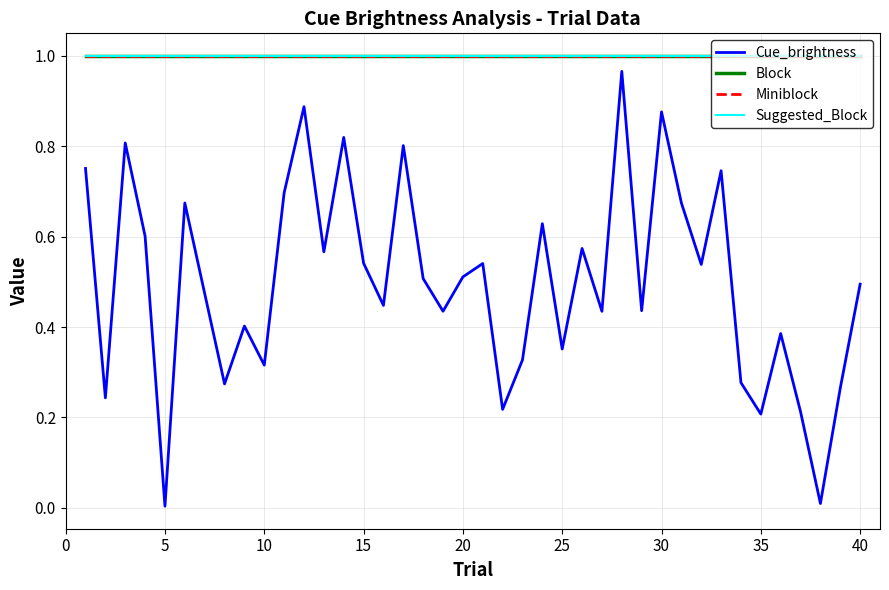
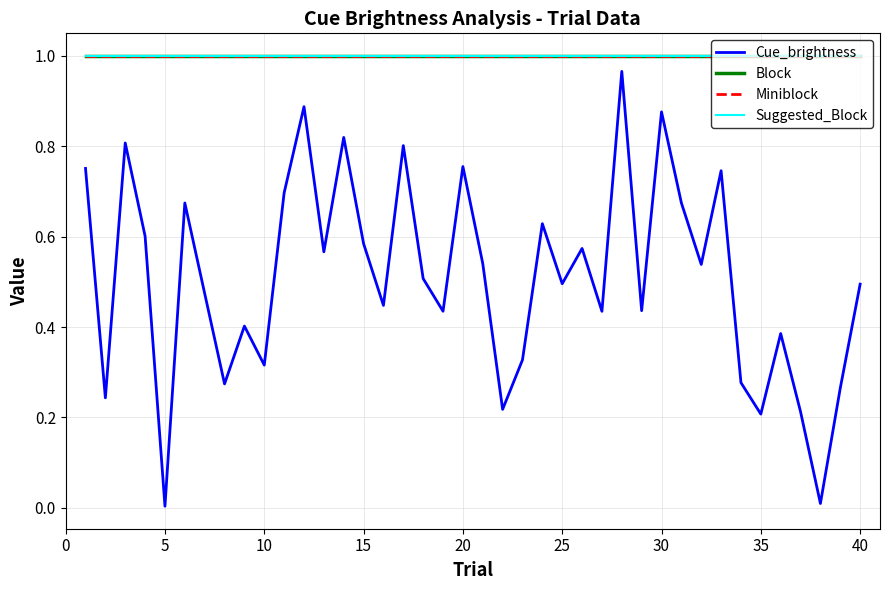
Cue_brightness, 15: 0.54 -> 0.58
Cue_brightness, 20: 0.51 -> 0.76
Cue_brightness, 25: 0.35 -> 0.50
